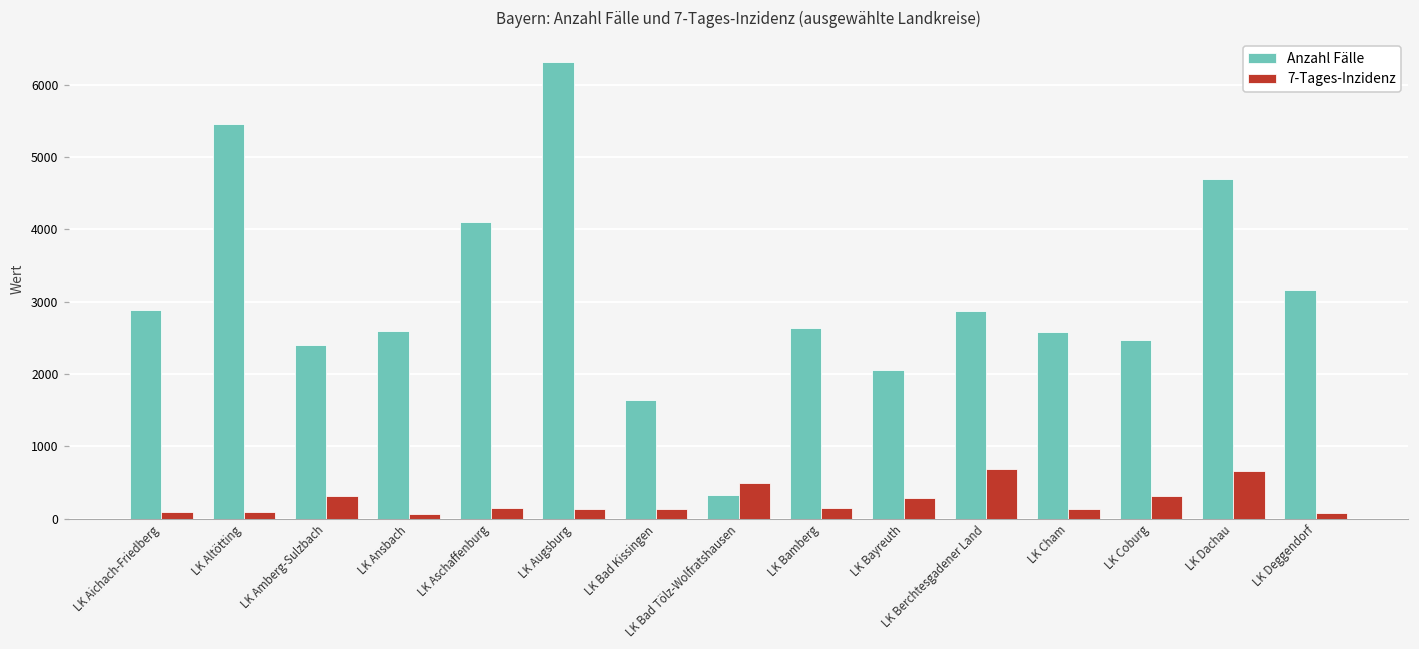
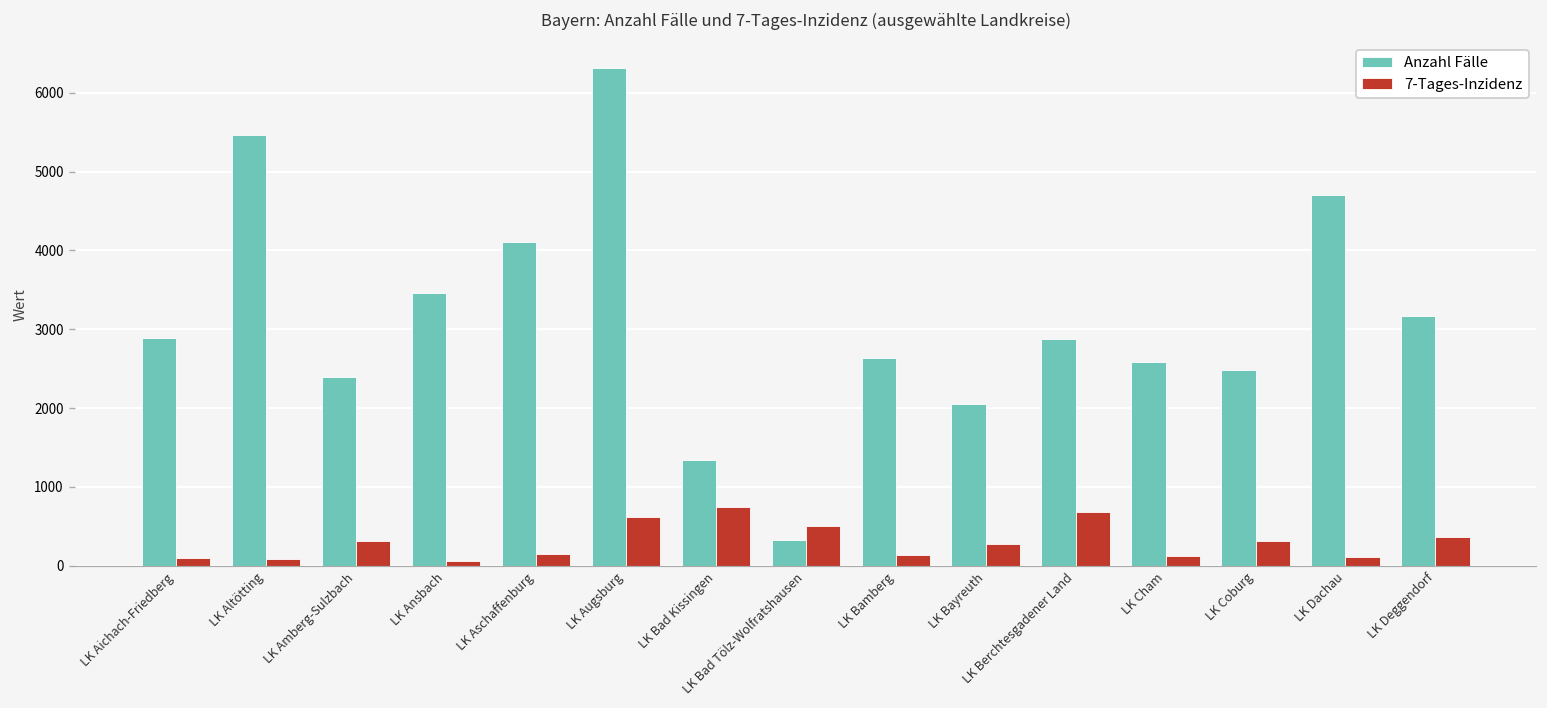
Anzahl Fälle, LK Ansbach: 2600 -> 3500
7-Tages-Inzidenz, LK Augsburg: 100 -> 600
Anzahl Fälle, LK Bad Kissingen: 1600 -> 1300
7-Tages-Inzidenz, LK Bad Kissingen: 100 -> 700
7-Tages-Inzidenz, LK Dachau: 700 -> 100
7-Tages-Inzidenz, LK Deggendorf: 100 -> 400
